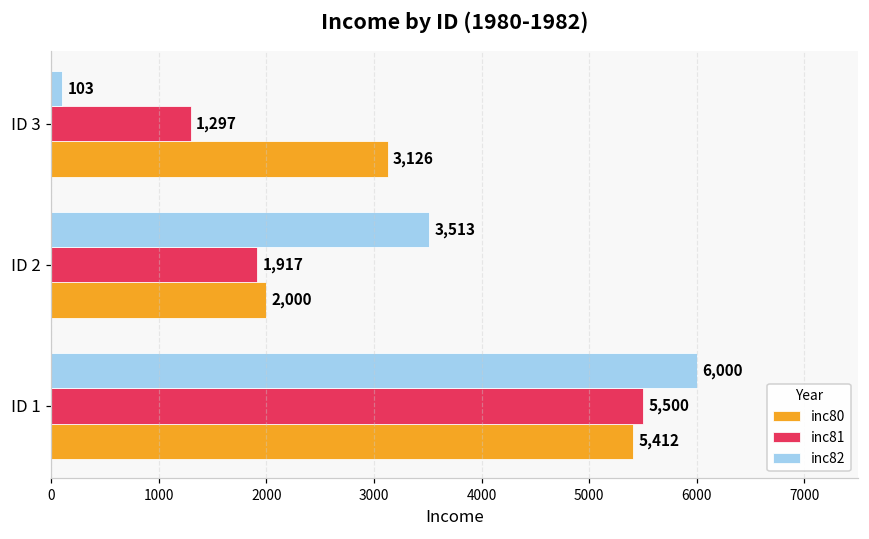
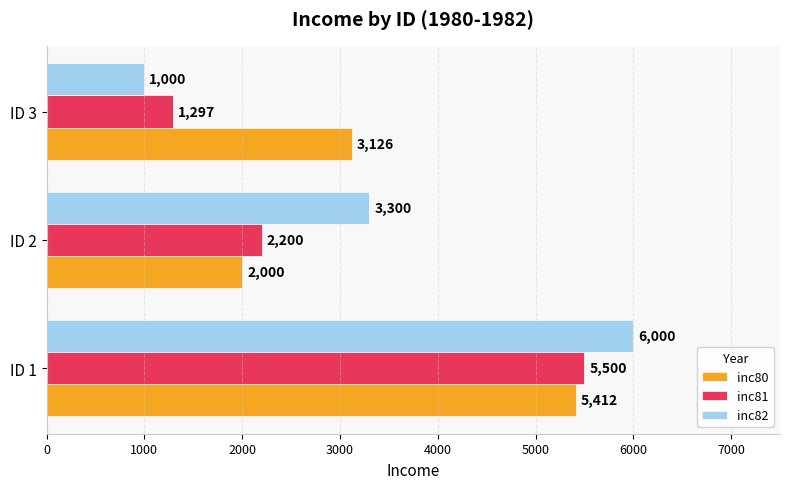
inc82, ID 3: 103 -> 1,000
inc82, ID 2: 3,513 -> 3,300
inc81, ID 2: 1,917 -> 2,200
